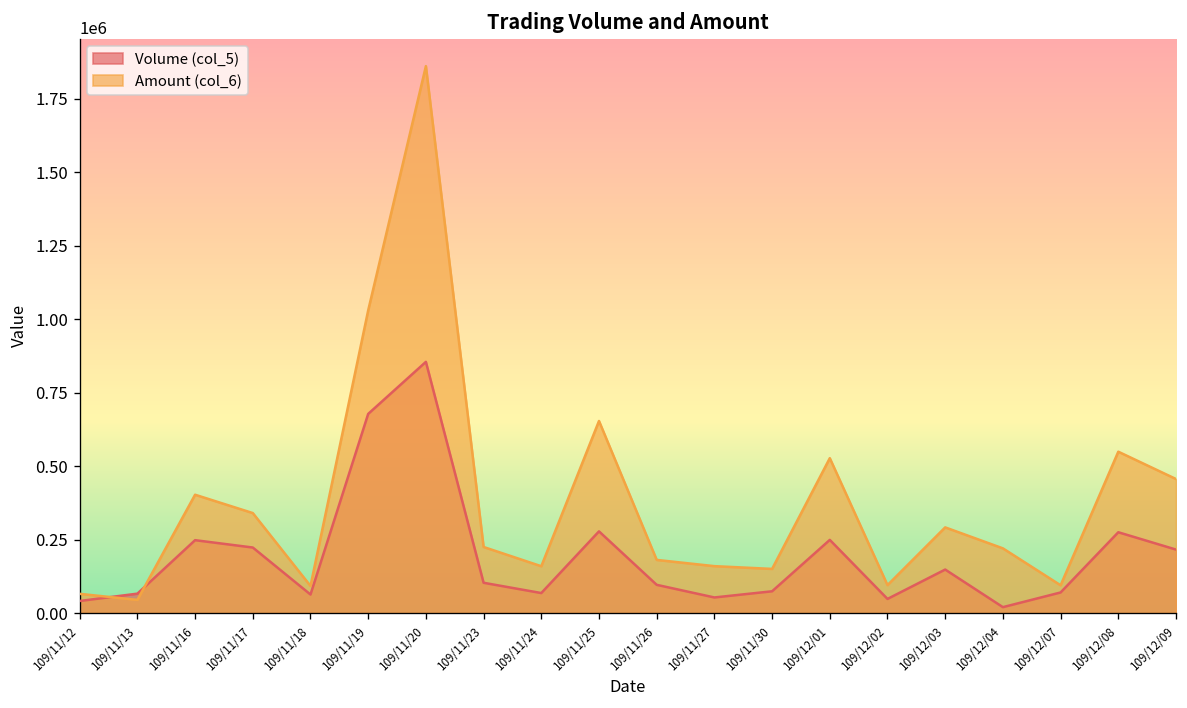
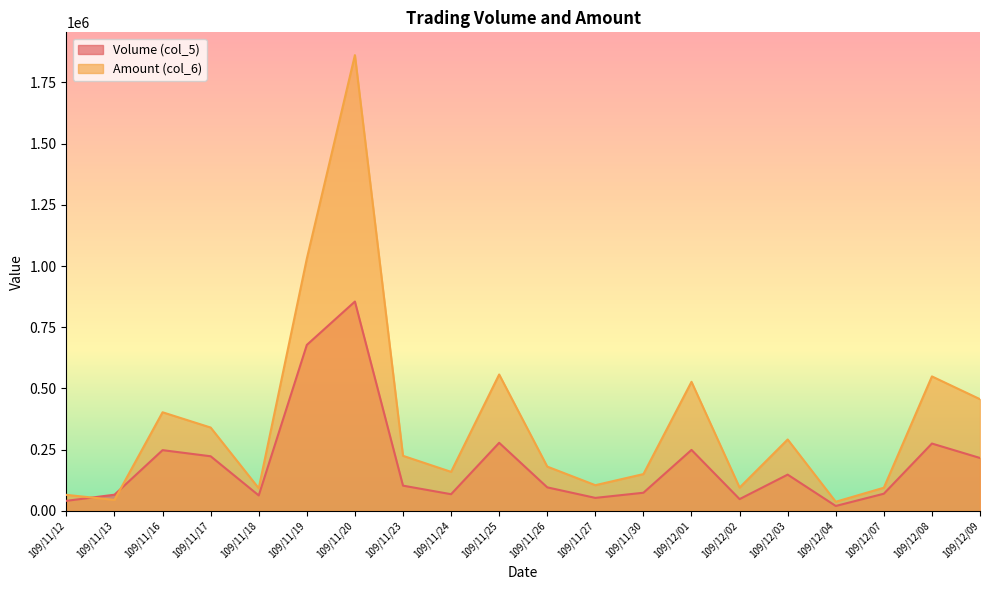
Amount (col_6), 109/11/25: 650000 -> 560000
Amount (col_6), 109/11/27: 160000 -> 100000
Amount (col_6), 109/12/04: 220000 -> 40000
